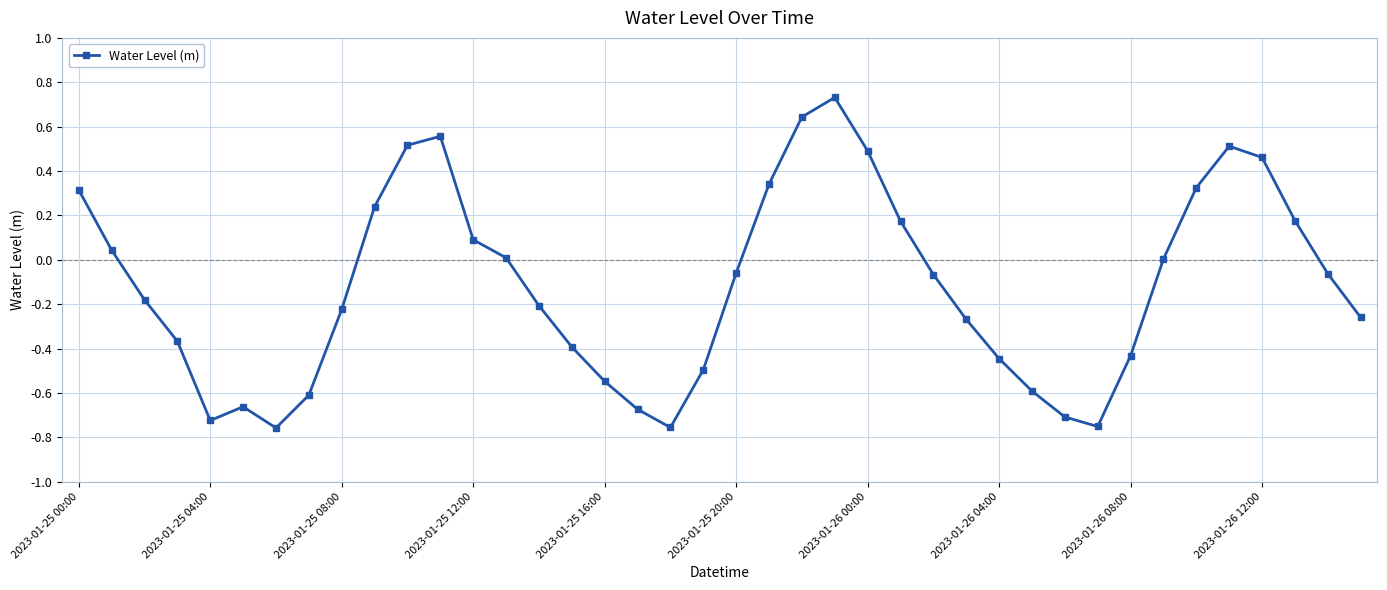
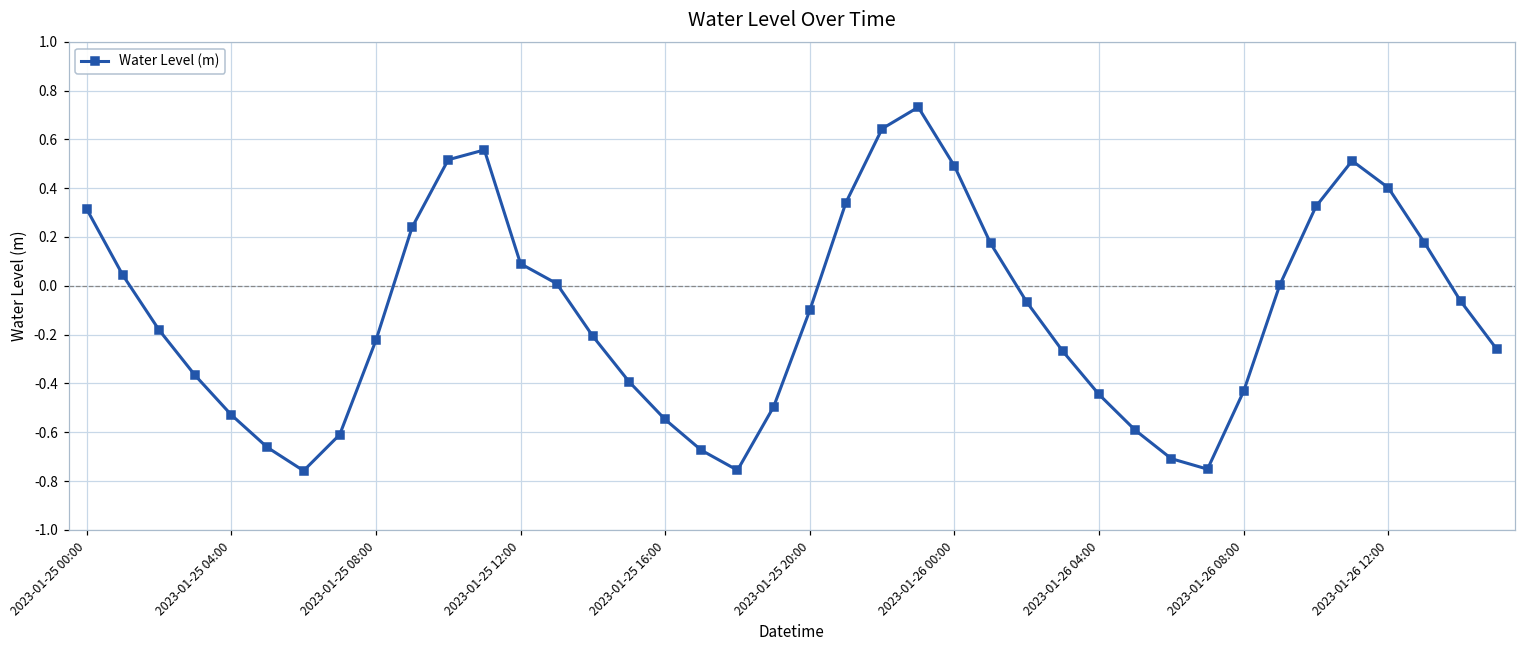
2023-01-25 04:00: -0.72 -> -0.53
2023-01-25 20:00: -0.06 -> -0.10
2023-01-26 12:00: 0.46 -> 0.40
